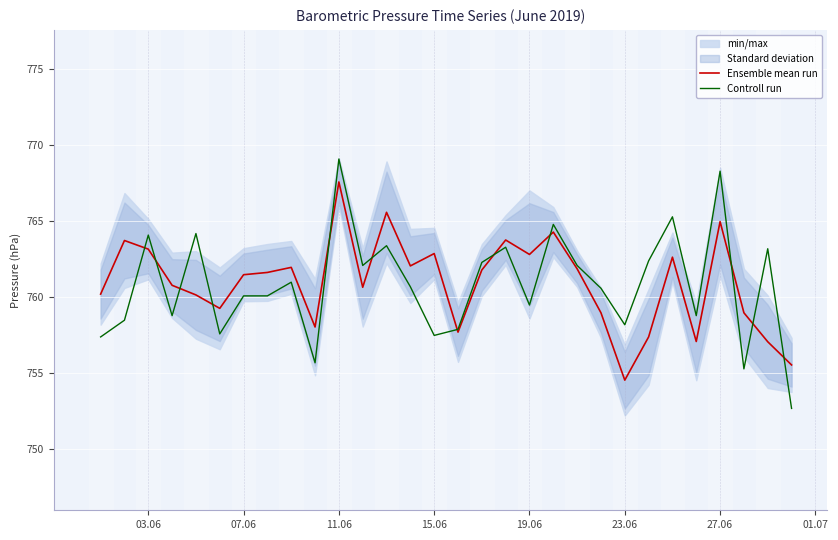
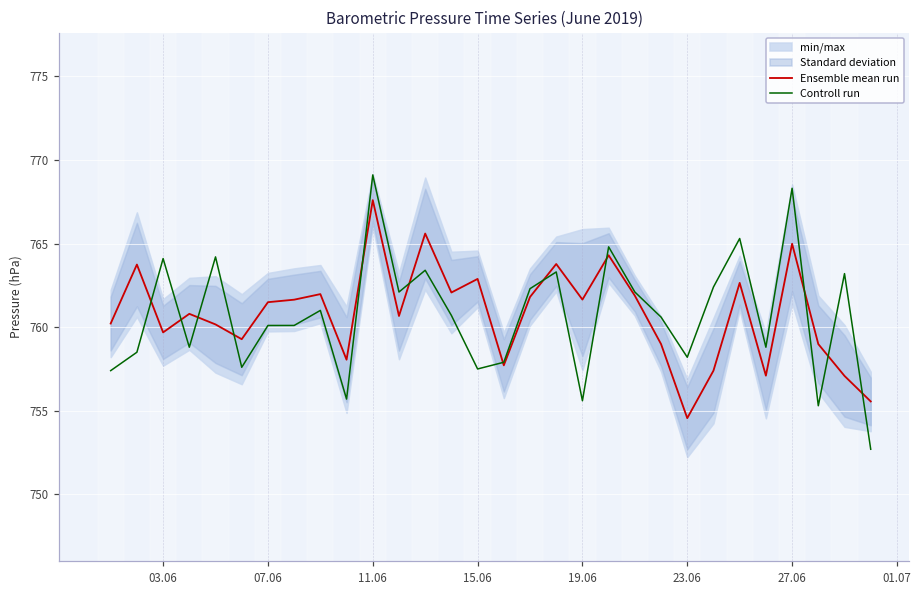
Ensemble mean run, 03.06: 763.2 -> 759.7
Ensemble mean run, 19.06: 762.8 -> 761.6
Controll run, 19.06: 759.5 -> 755.6
